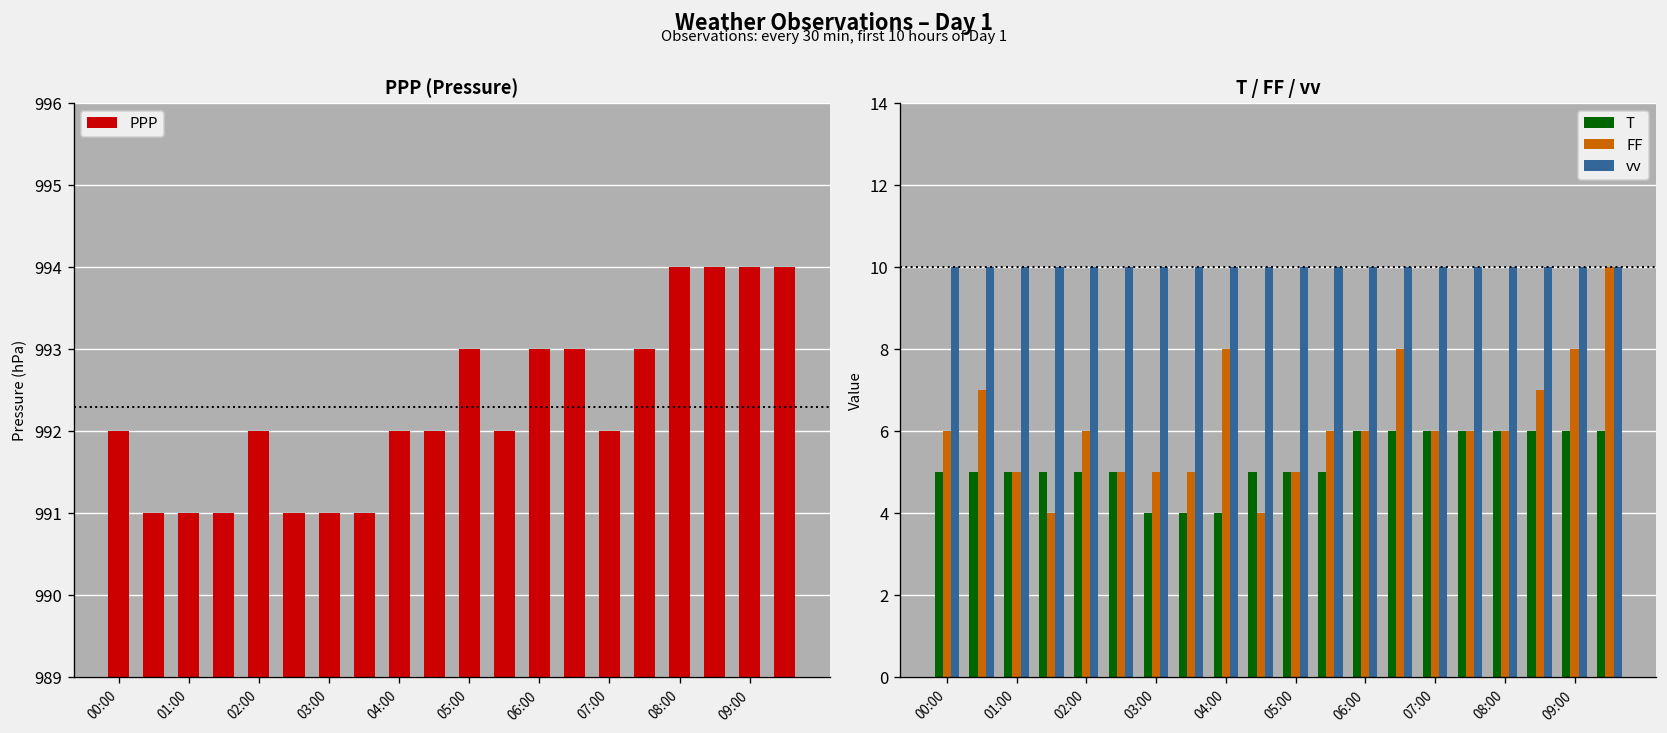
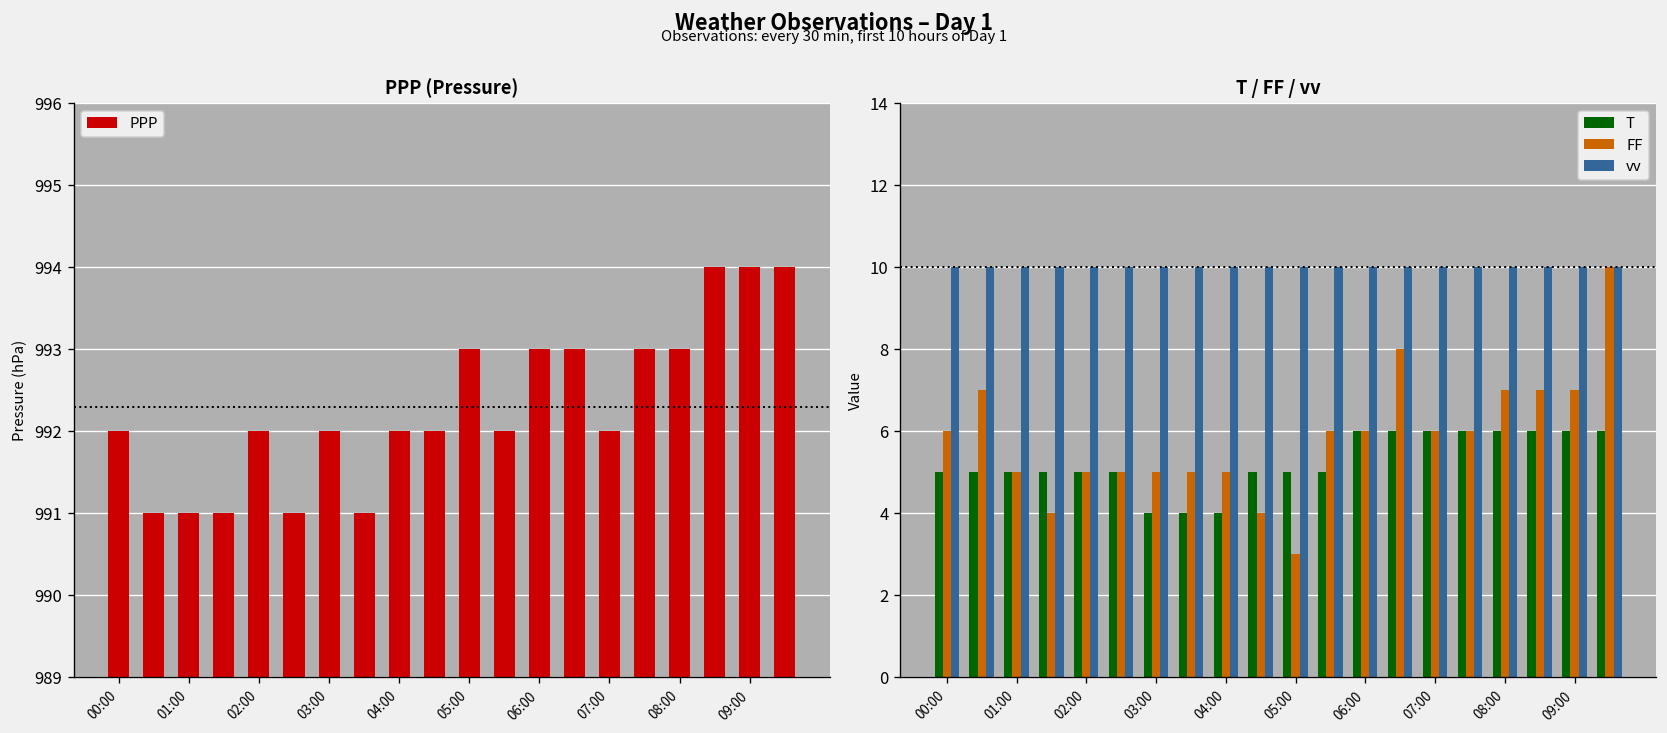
PPP (Pressure), 03:00: 991 -> 992
PPP (Pressure), 08:00: 994 -> 993
T / FF / vv, FF, 02:00: 6 -> 5
T / FF / vv, FF, 04:00: 8 -> 5
T / FF / vv, FF, 05:00: 5 -> 3
T / FF / vv, FF, 08:00: 6 -> 7
T / FF / vv, FF, 09:00: 8 -> 7
